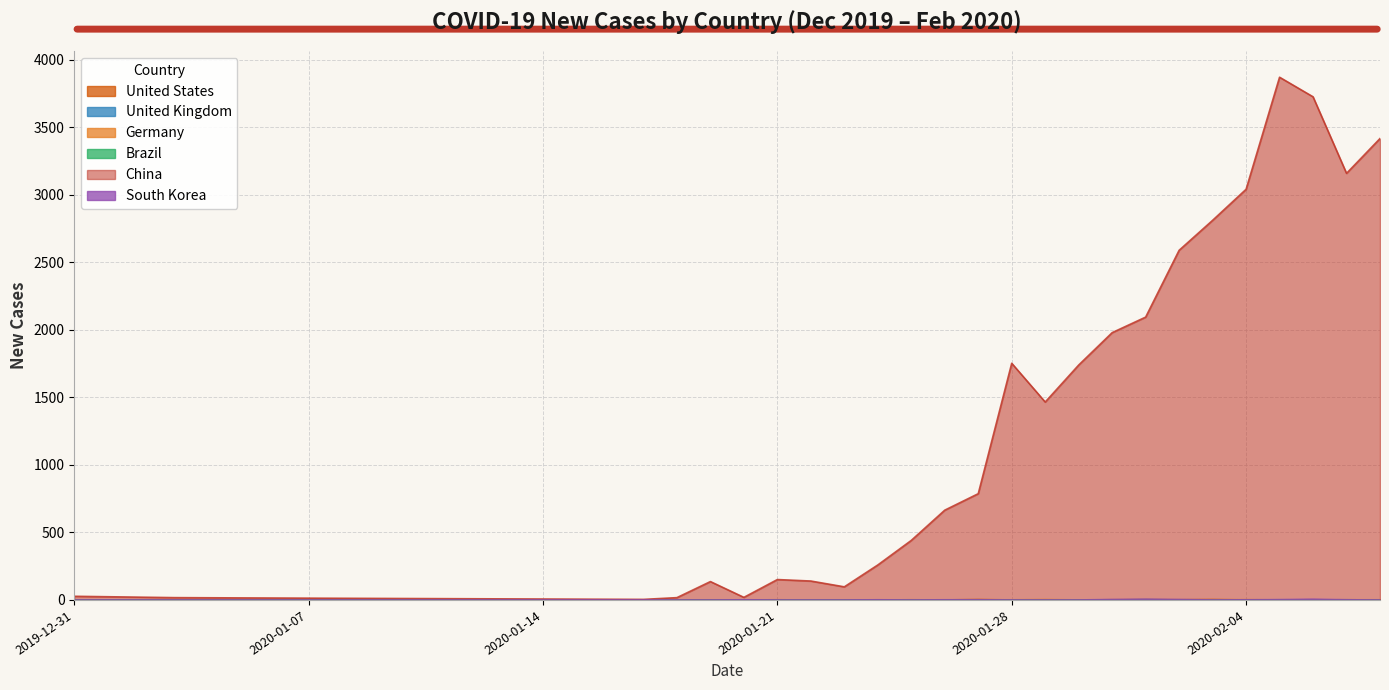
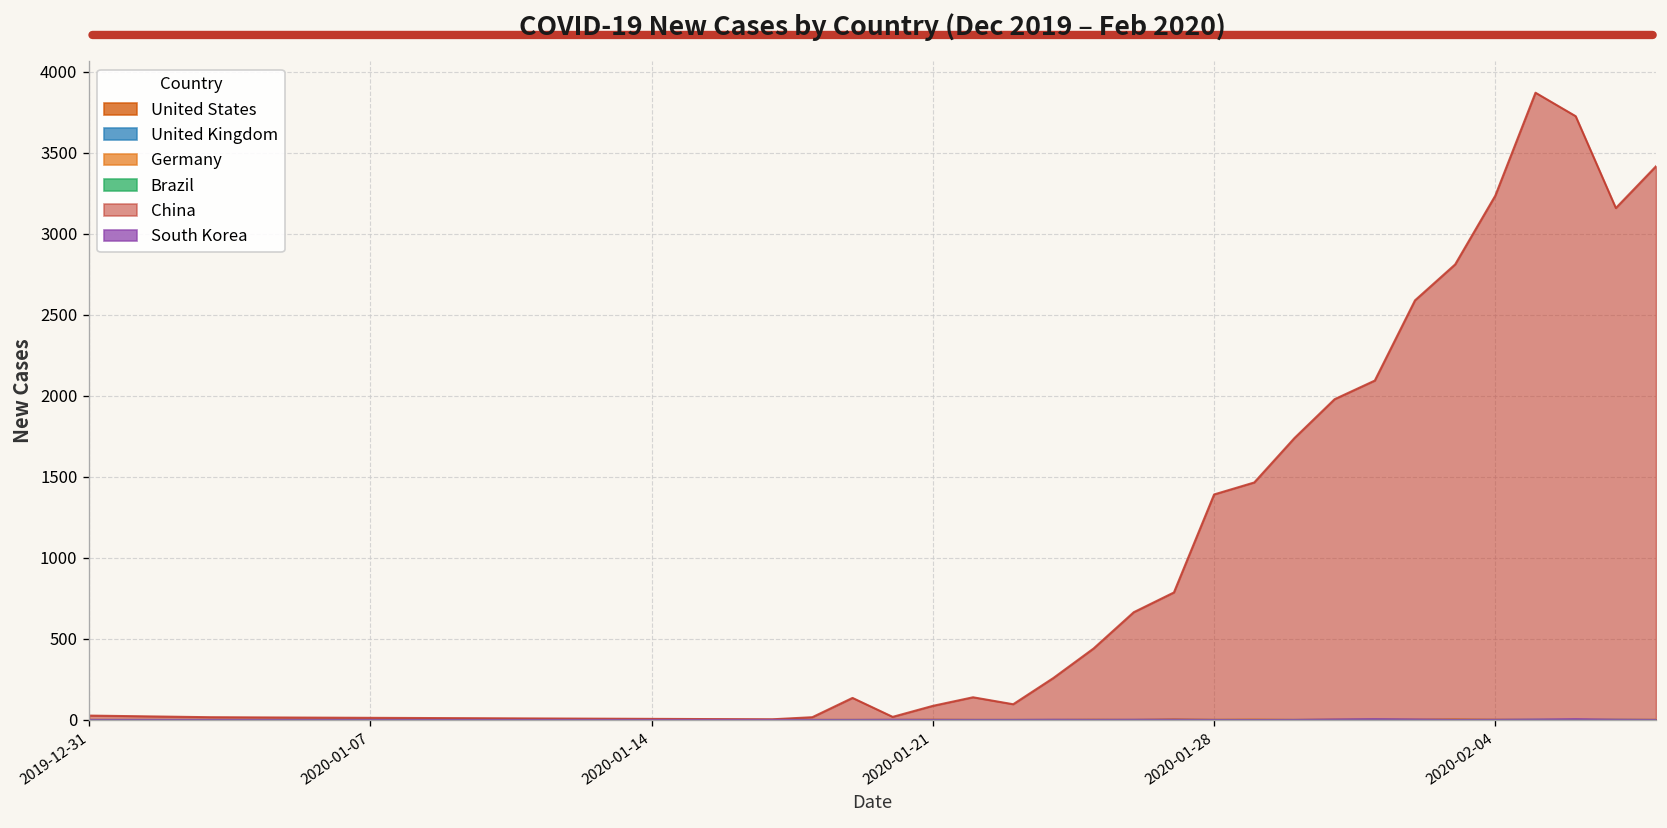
China, 2020-01-21: 150 -> 90
China, 2020-01-28: 1750 -> 1390
China, 2020-02-04: 3040 -> 3240
